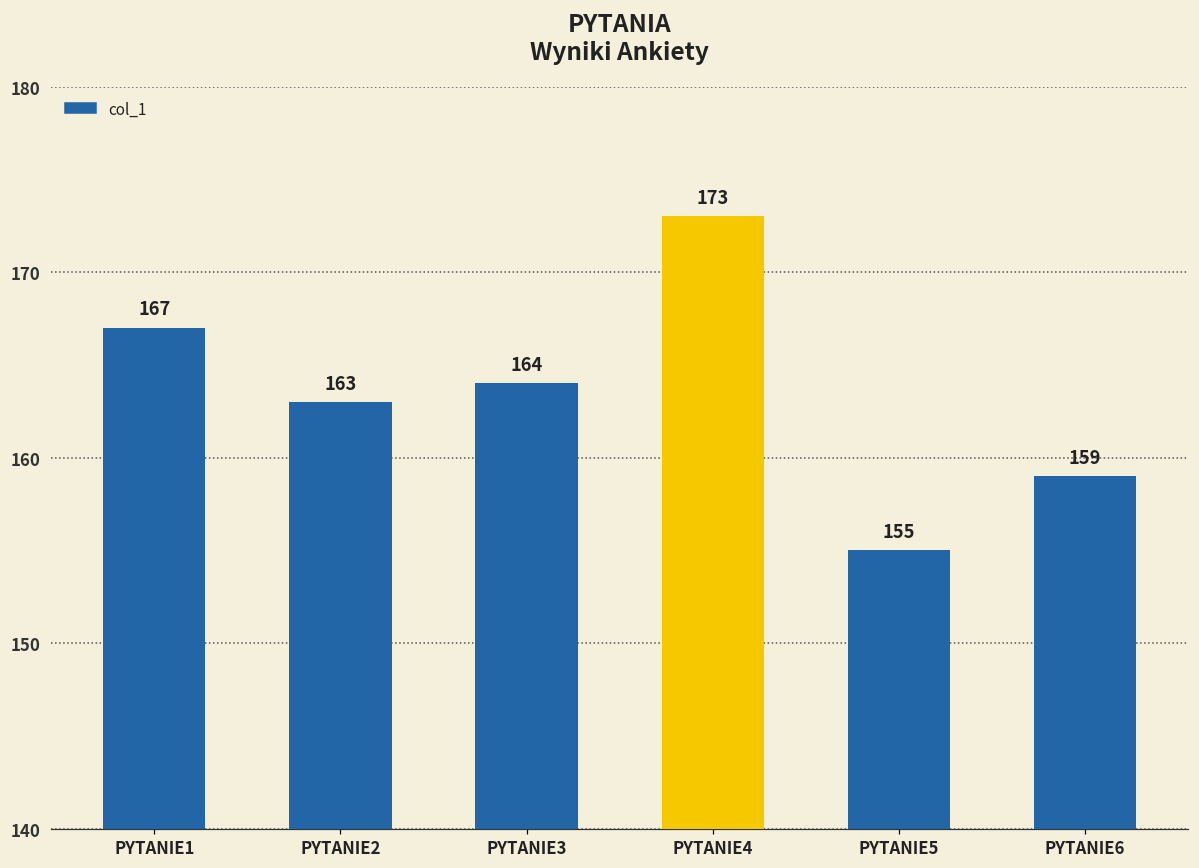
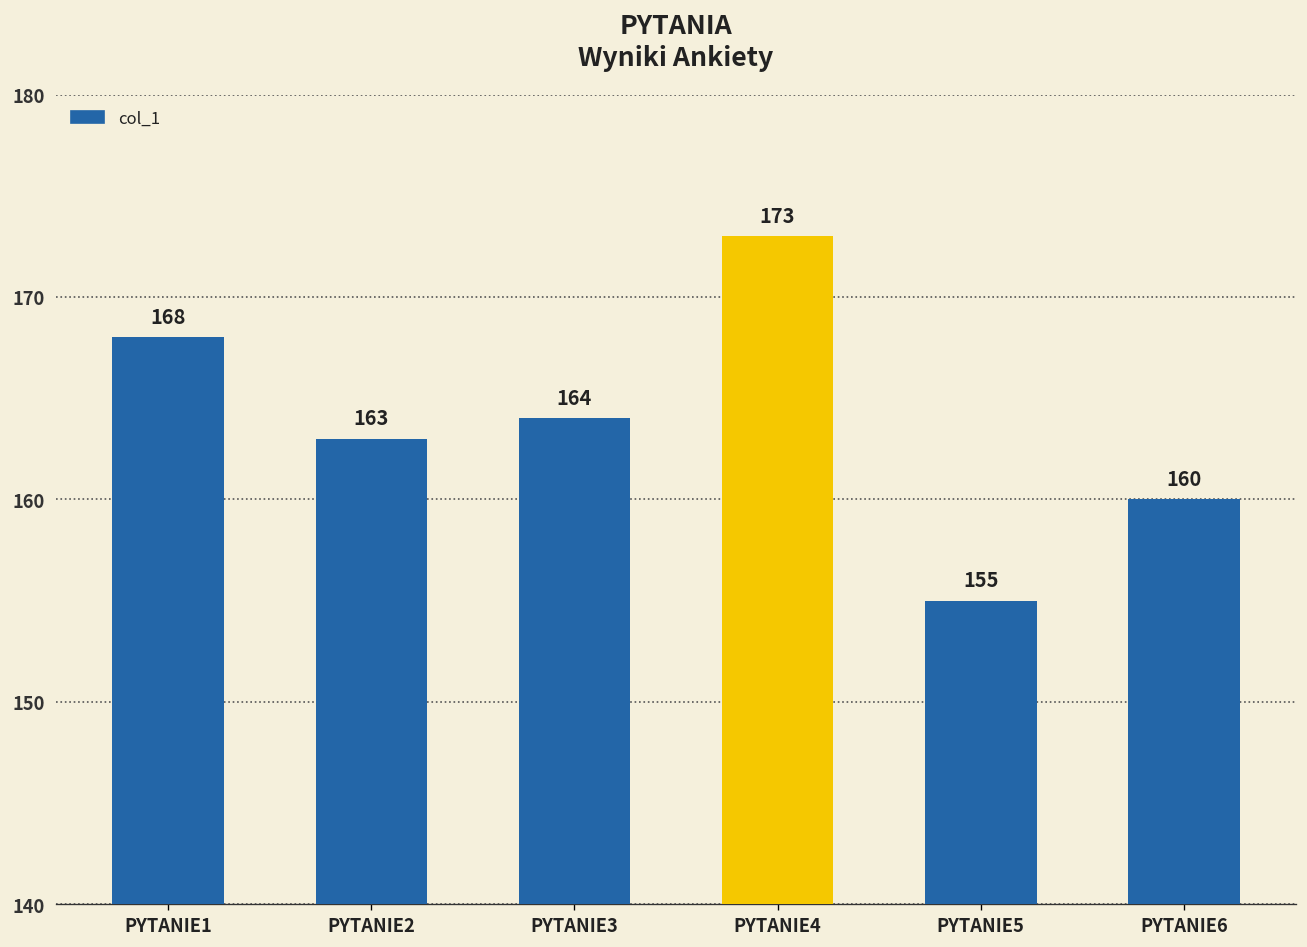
PYTANIE1: 167 -> 168
PYTANIE6: 159 -> 160
